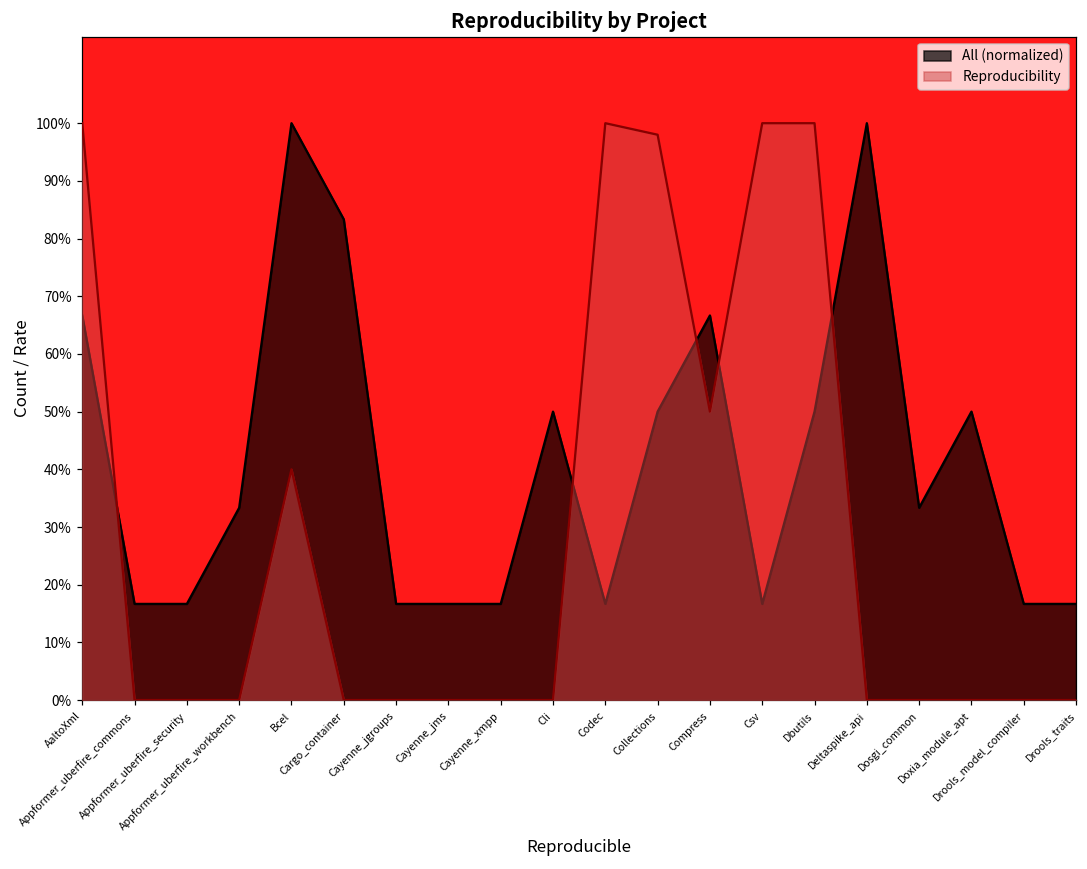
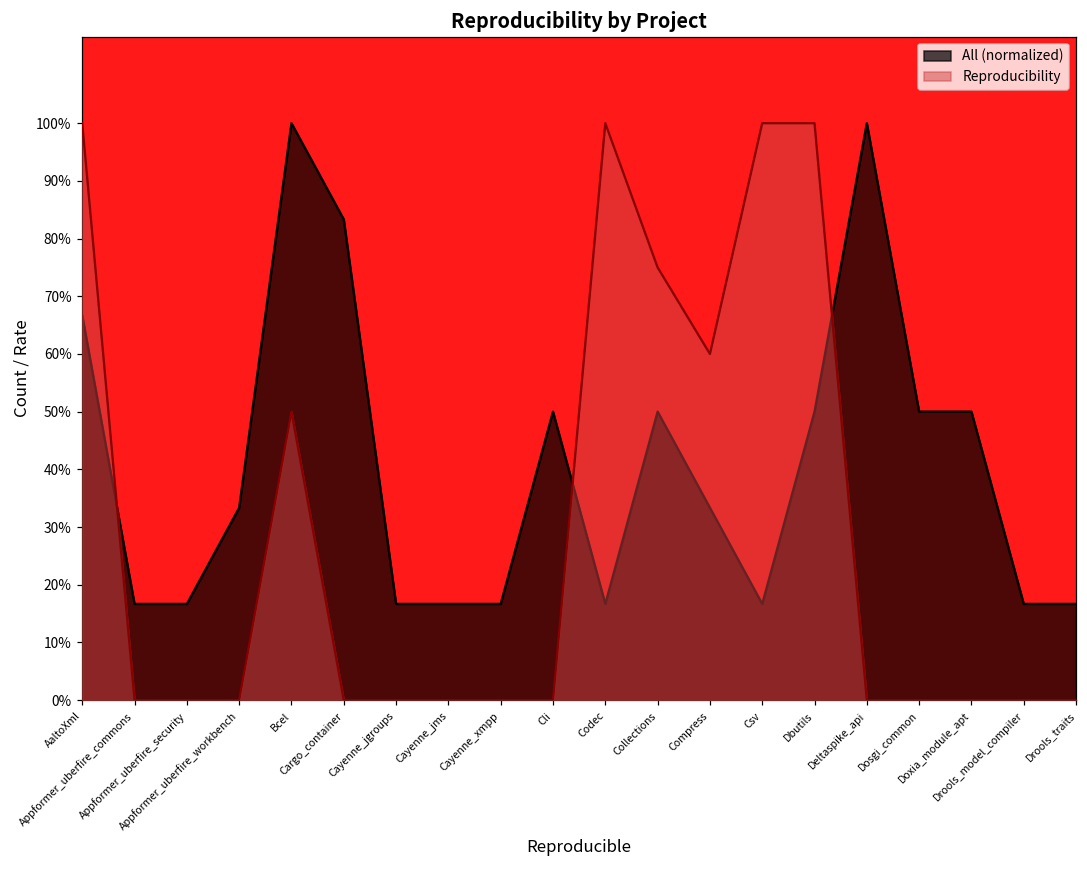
Reproducibility, Bcel: 40% -> 50%
Reproducibility, Collections: 98% -> 75%
All (normalized), Compress: 67% -> 33%
Reproducibility, Compress: 50% -> 60%
All (normalized), Dosgi_common: 33% -> 50%
